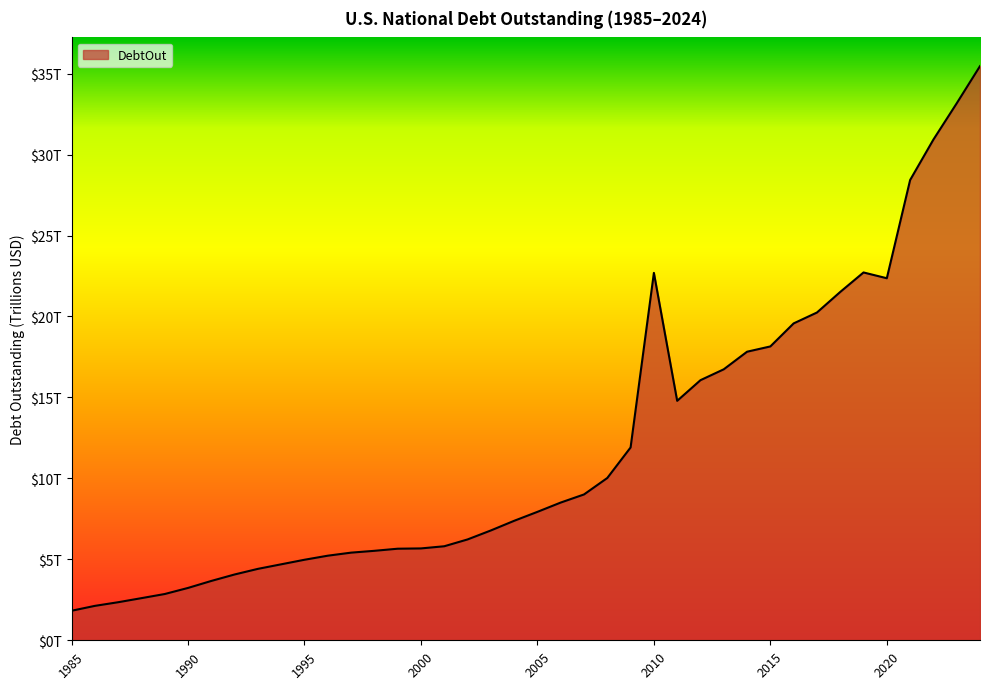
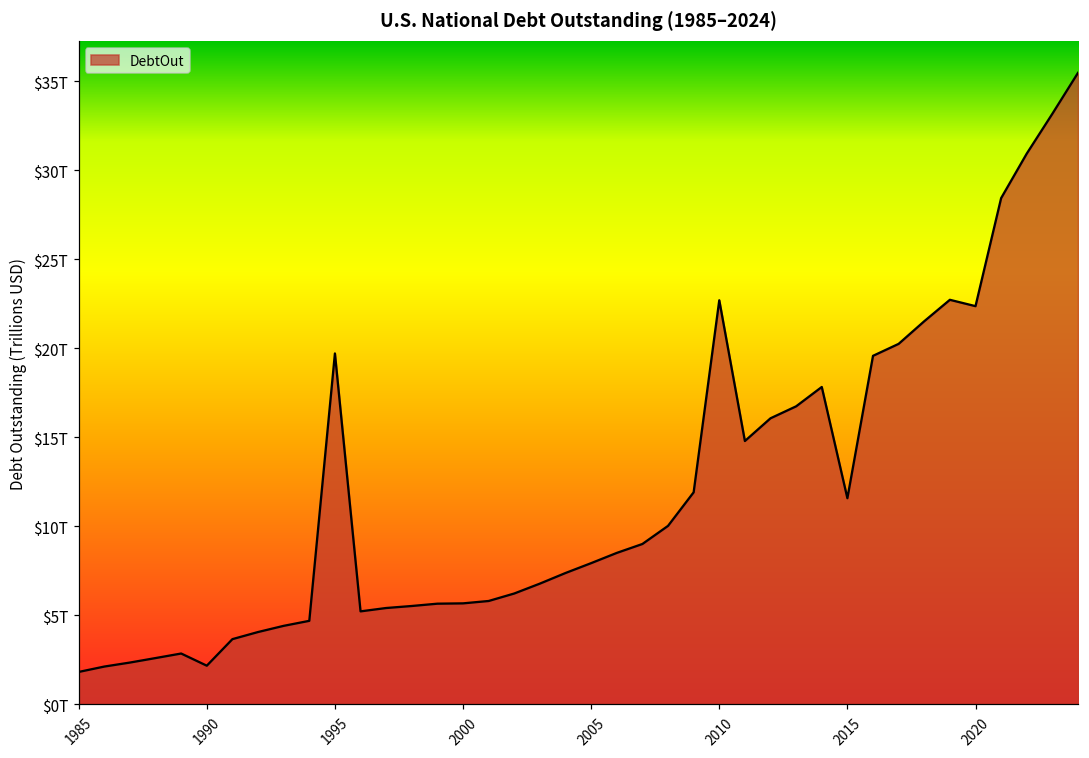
1990: $3.2T -> $2.2T
1995: $5.0T -> $19.7T
2015: $18.2T -> $11.6T
